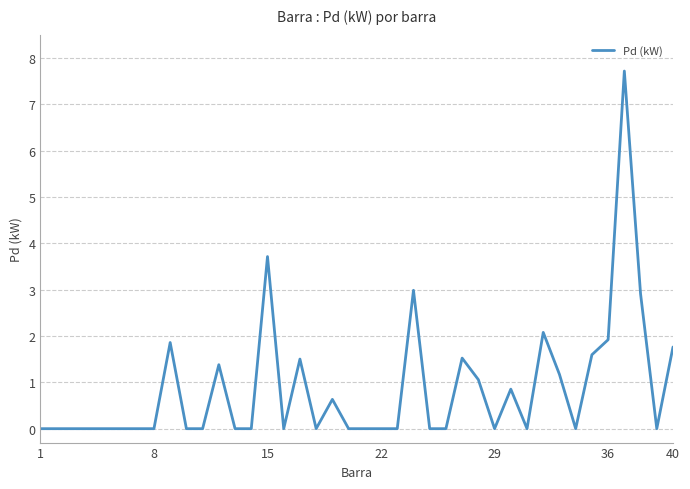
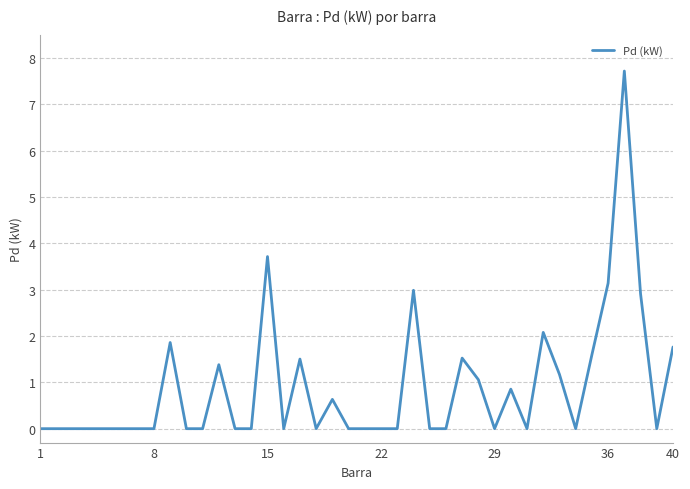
36: 1.9 -> 3.1
